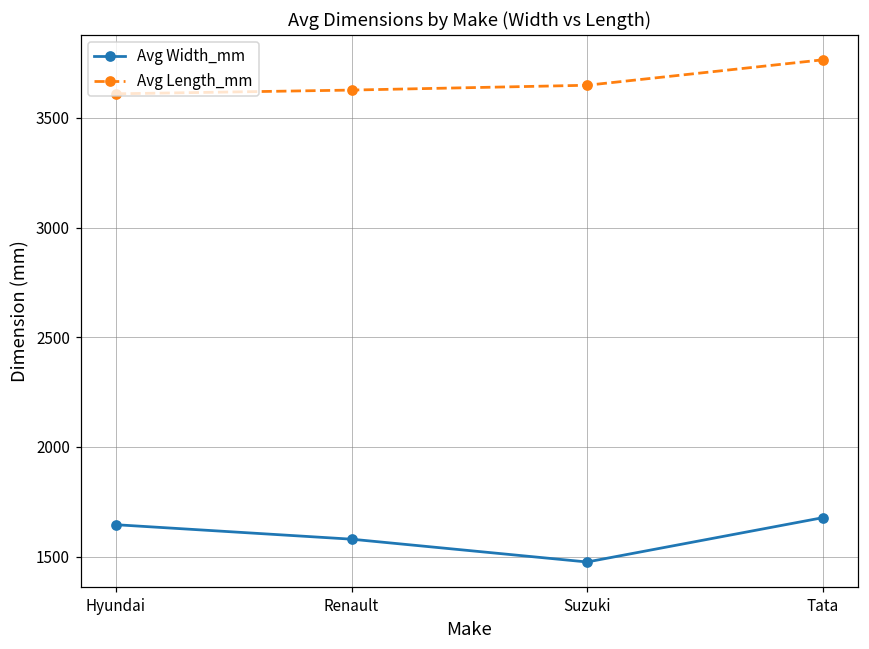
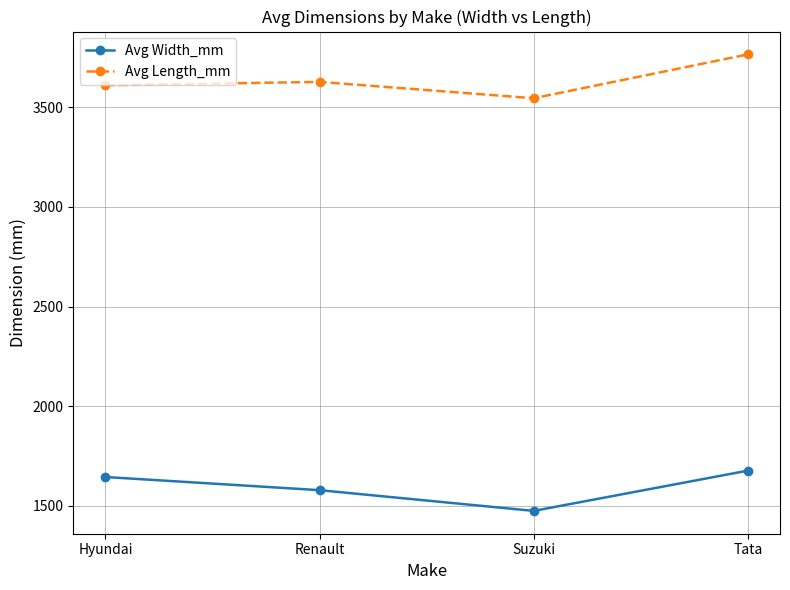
Avg Length_mm, Suzuki: 3650 -> 3550
